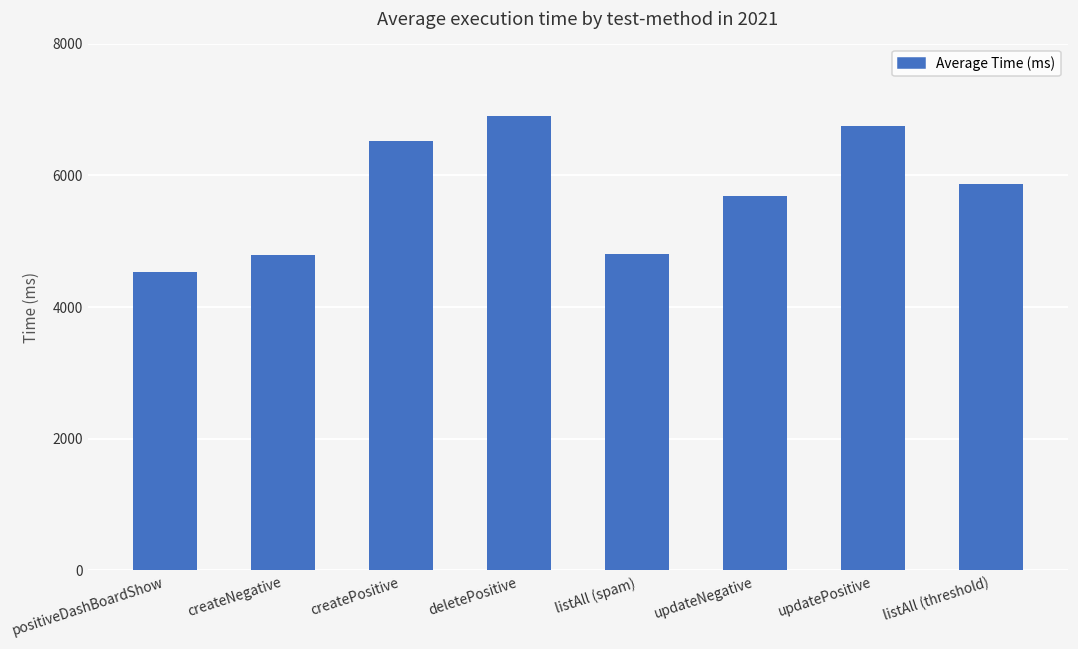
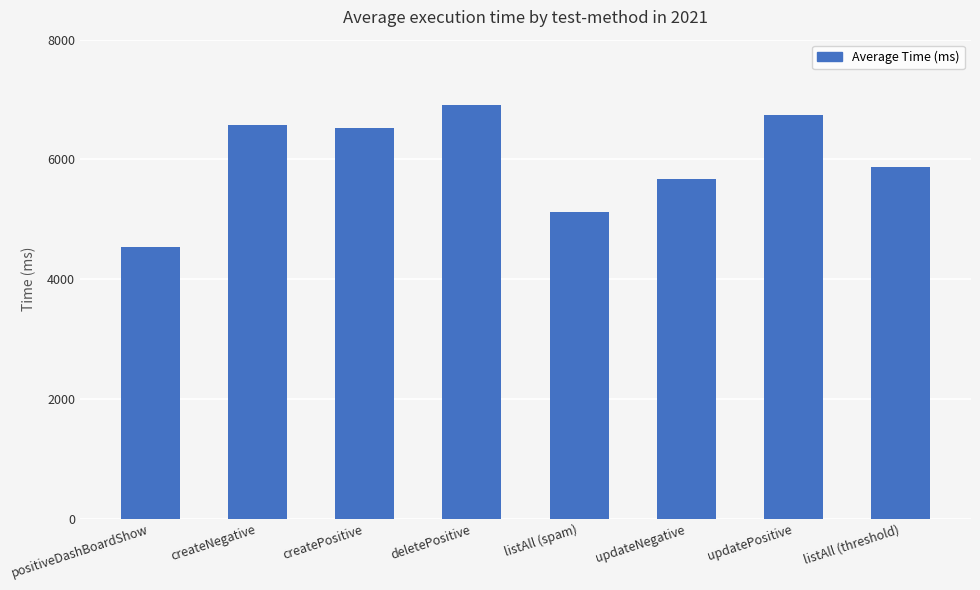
createNegative: 4800 -> 6600
listAll (spam): 4800 -> 5100
